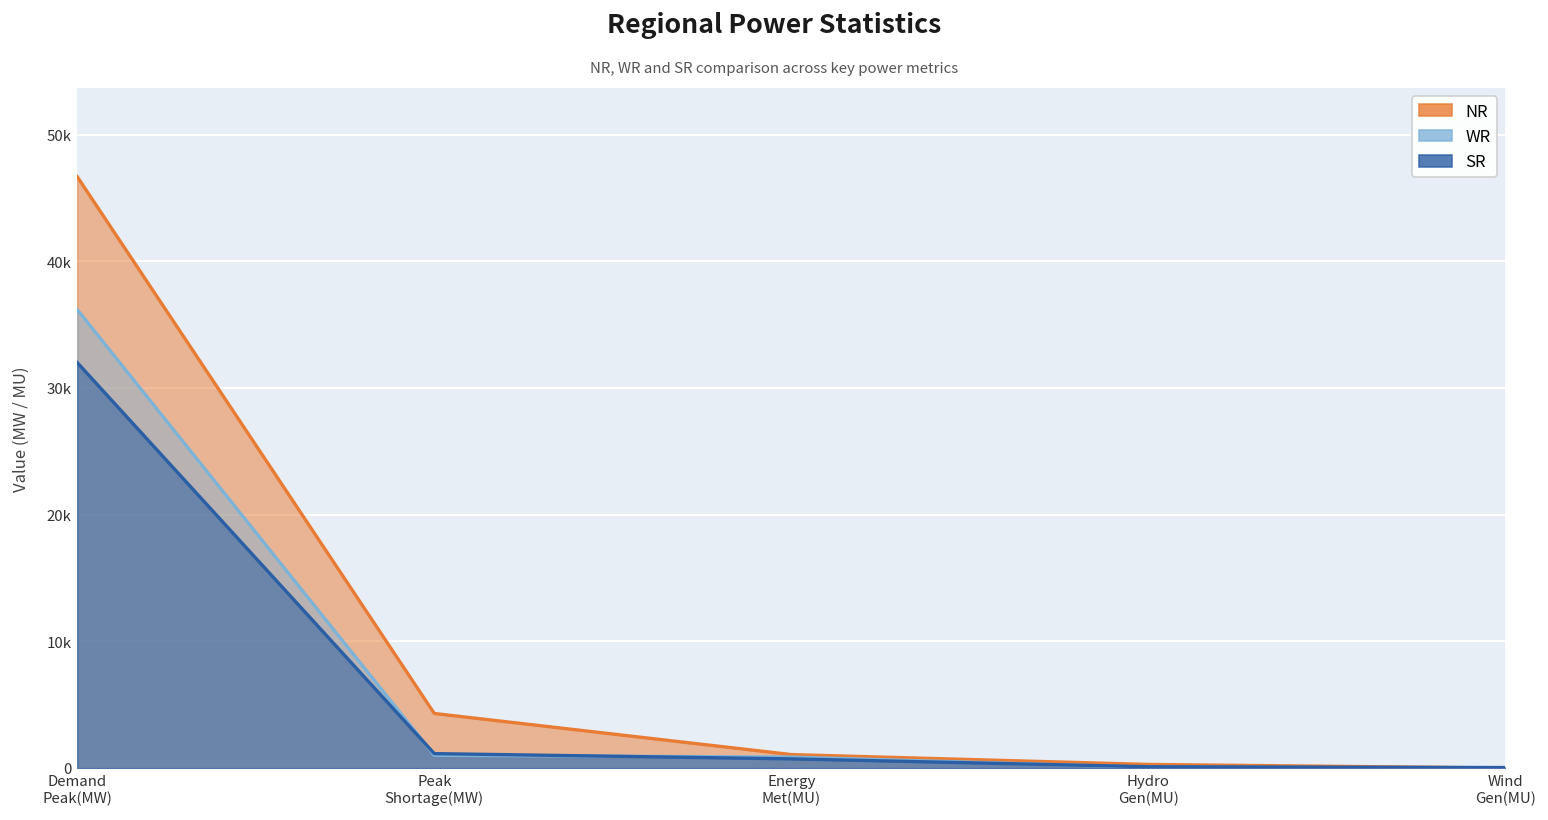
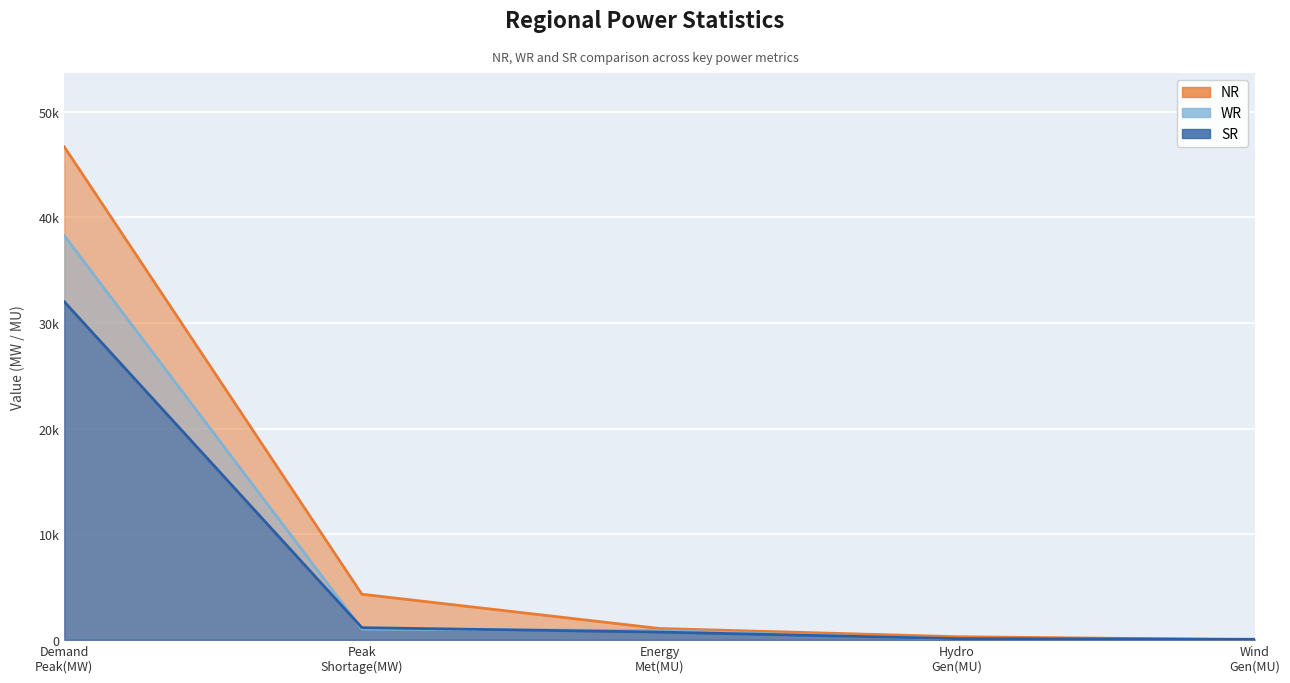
WR, Demand Peak(MW): 36200 -> 38300
